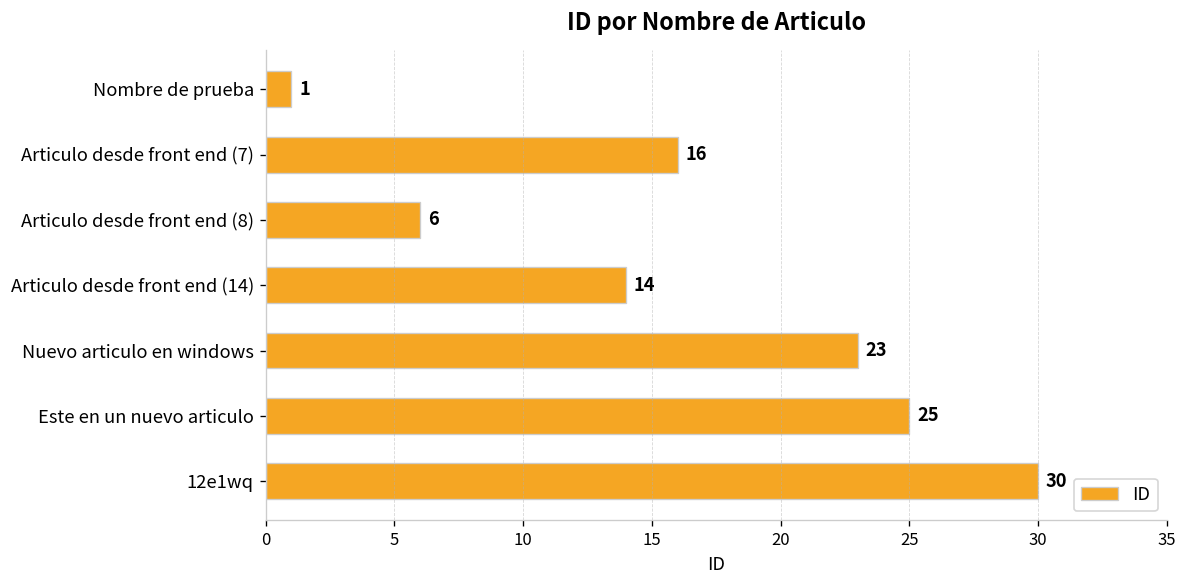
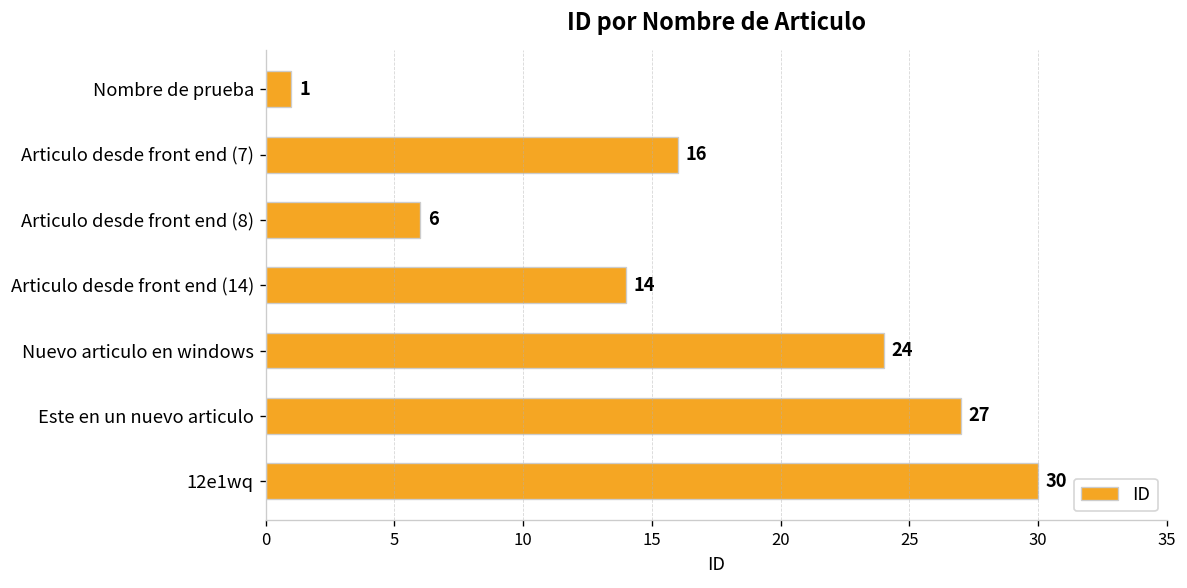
Nuevo articulo en windows: 23 -> 24
Este en un nuevo articulo: 25 -> 27
